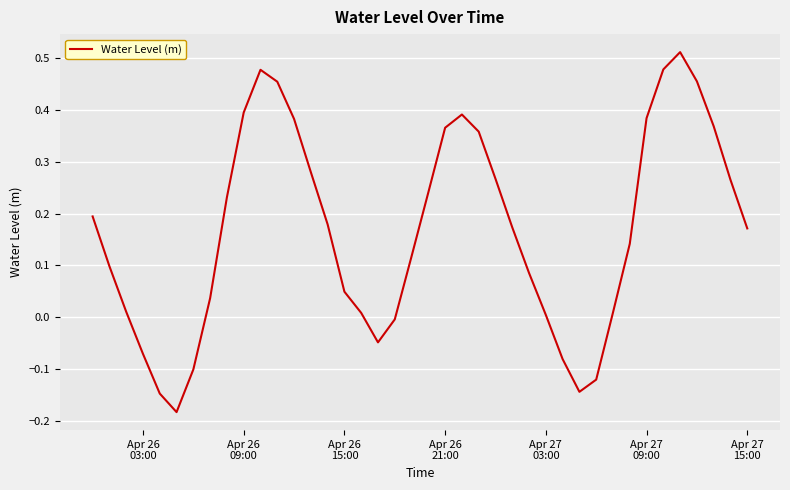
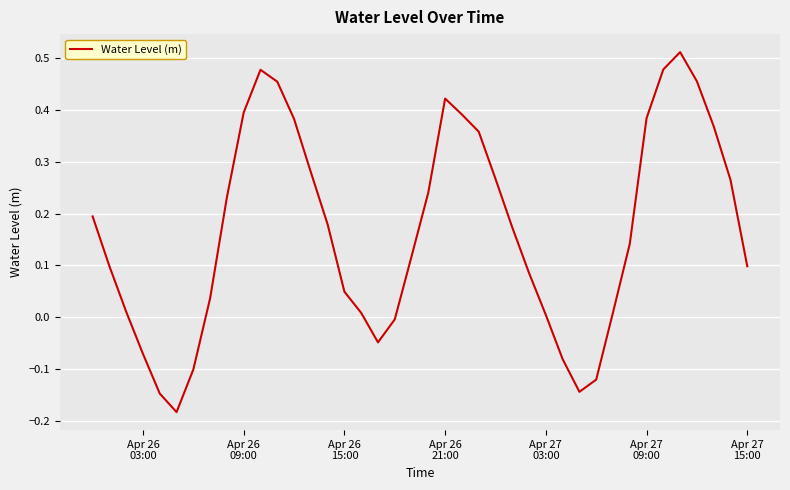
Apr 26 21:00: 0.37 -> 0.42
Apr 27 15:00: 0.17 -> 0.10
